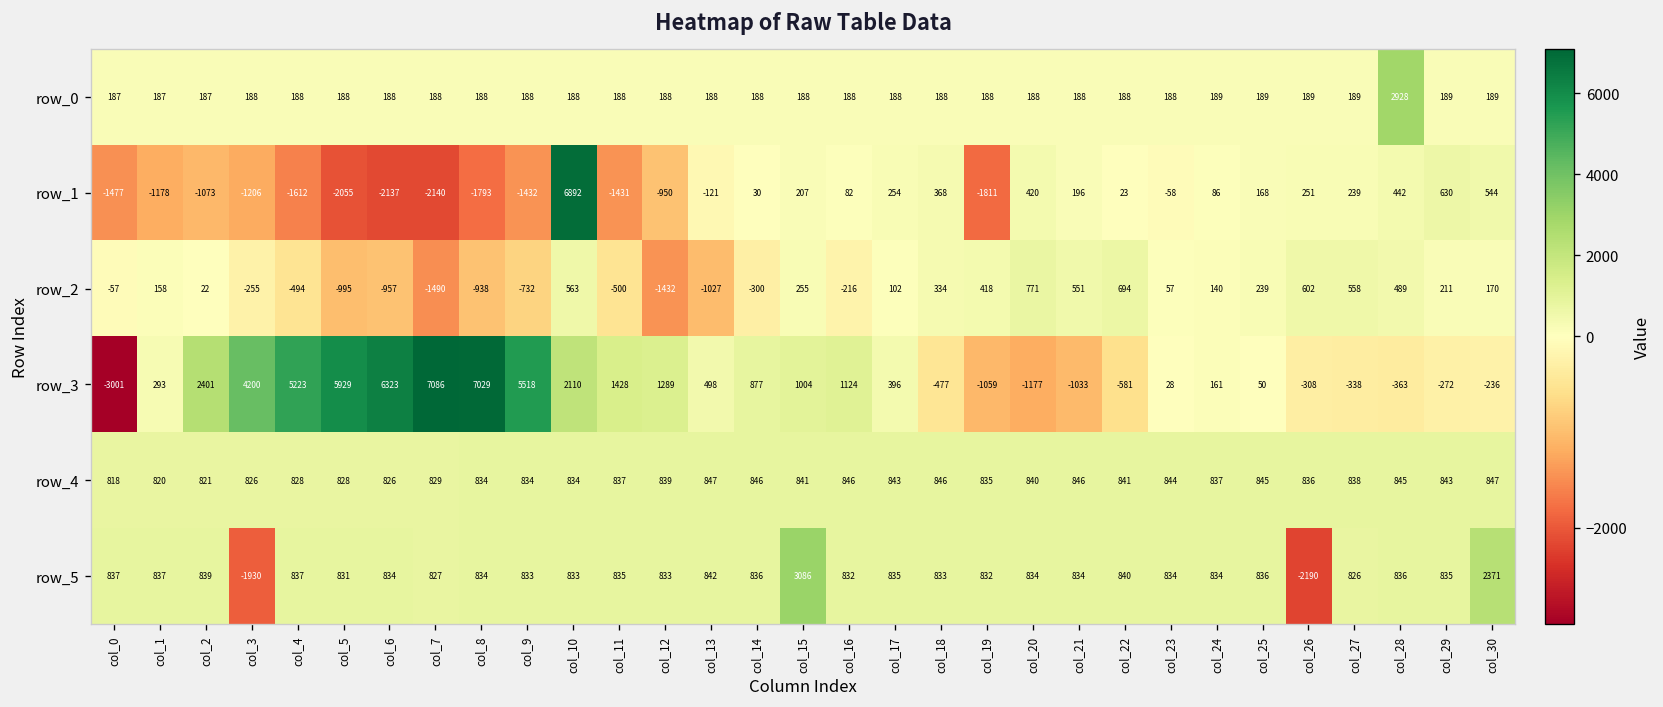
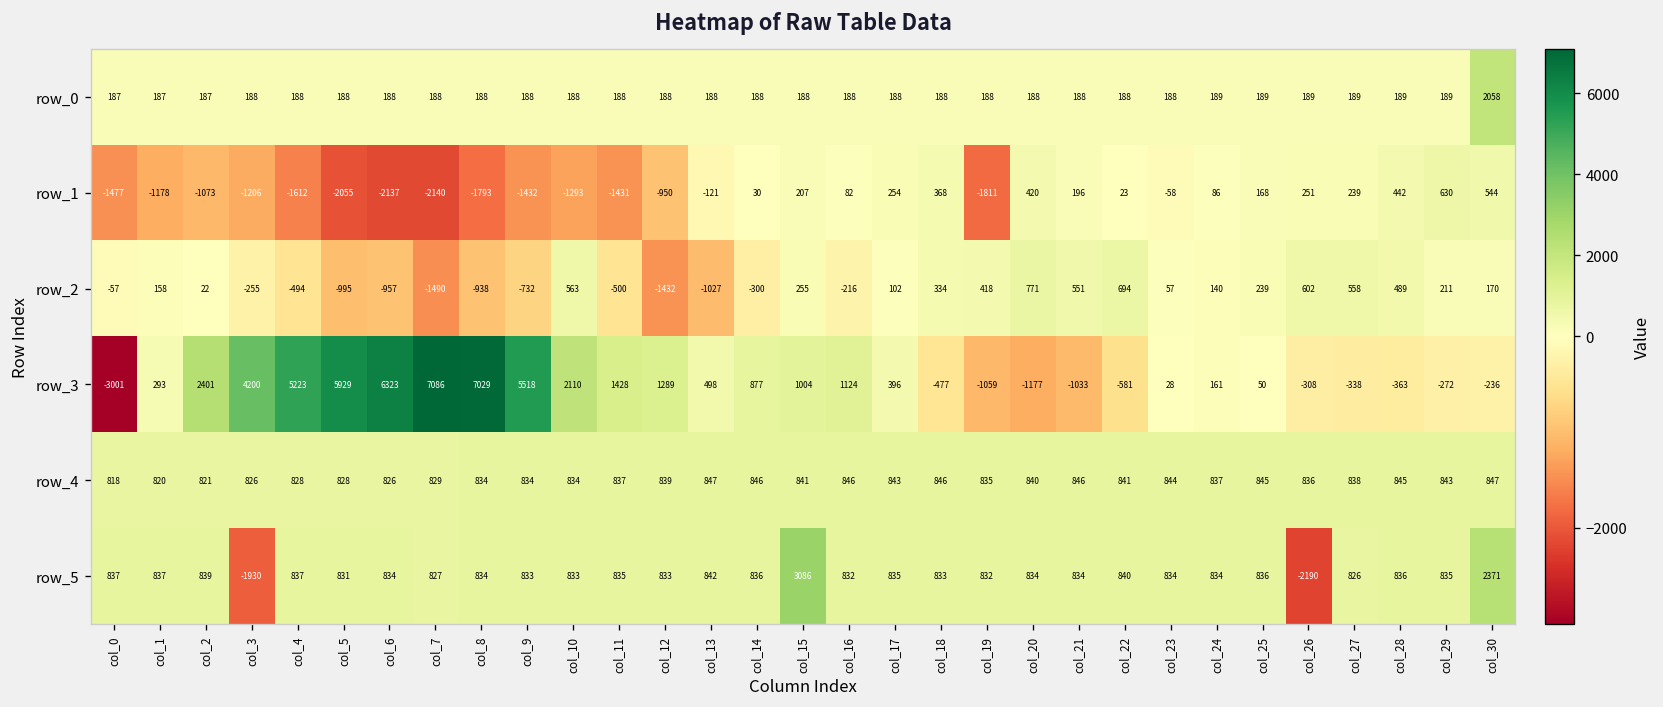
row_0, col_28: 2928 -> 189
row_0, col_30: 189 -> 2058
row_1, col_10: 6892 -> -1293
